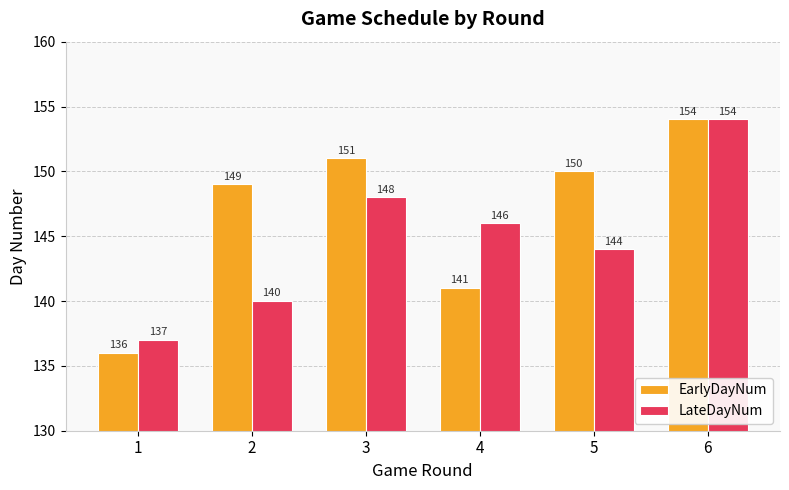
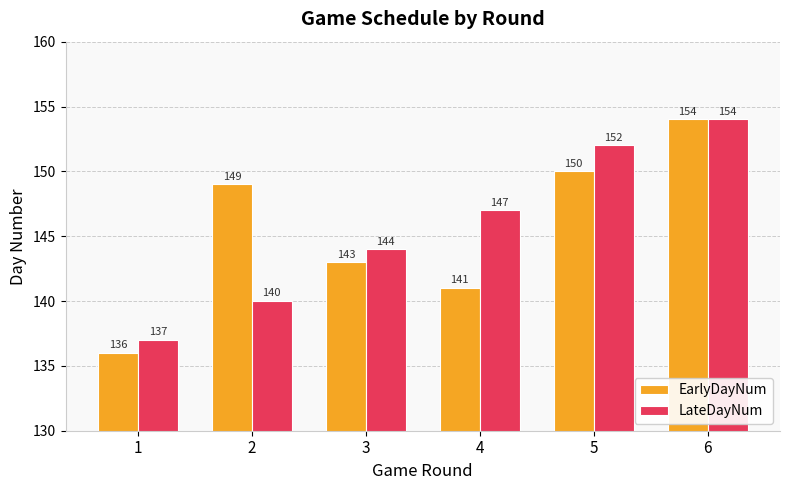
EarlyDayNum, 3: 151 -> 143
LateDayNum, 3: 148 -> 144
LateDayNum, 4: 146 -> 147
LateDayNum, 5: 144 -> 152
